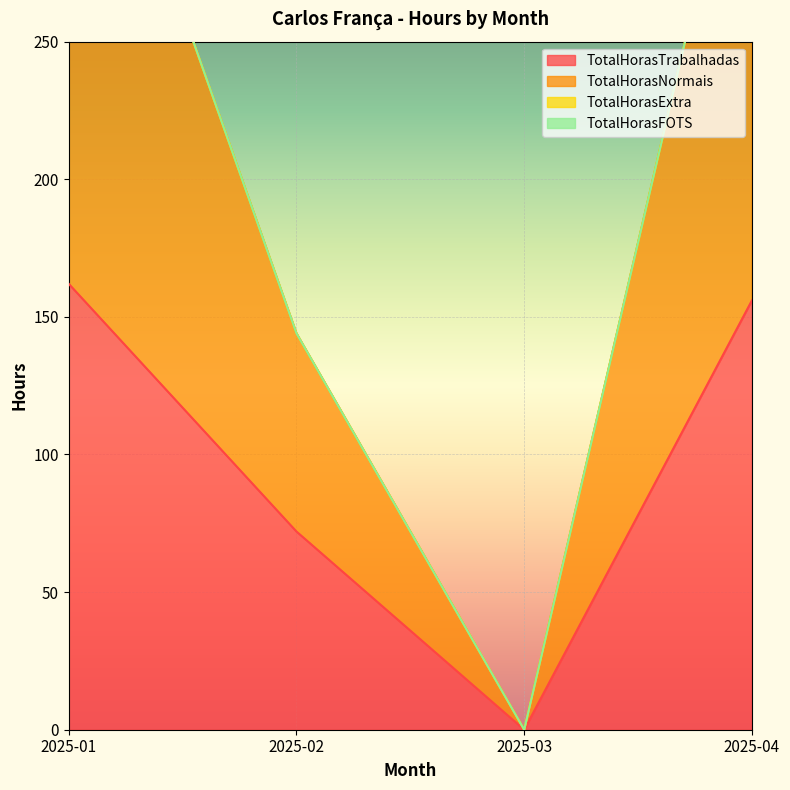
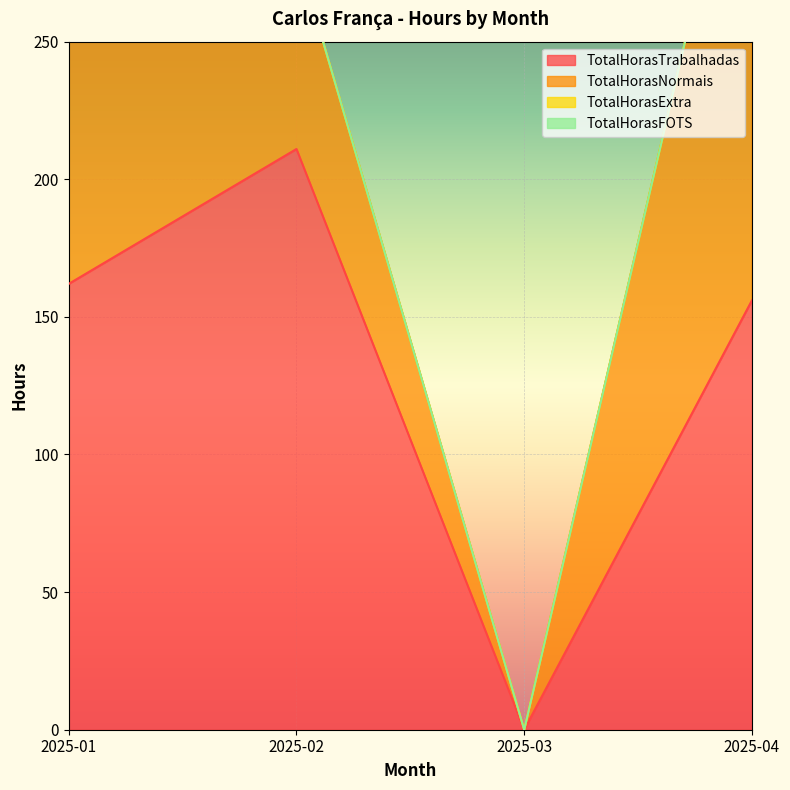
TotalHorasTrabalhadas, 2025-02: 72 -> 211
